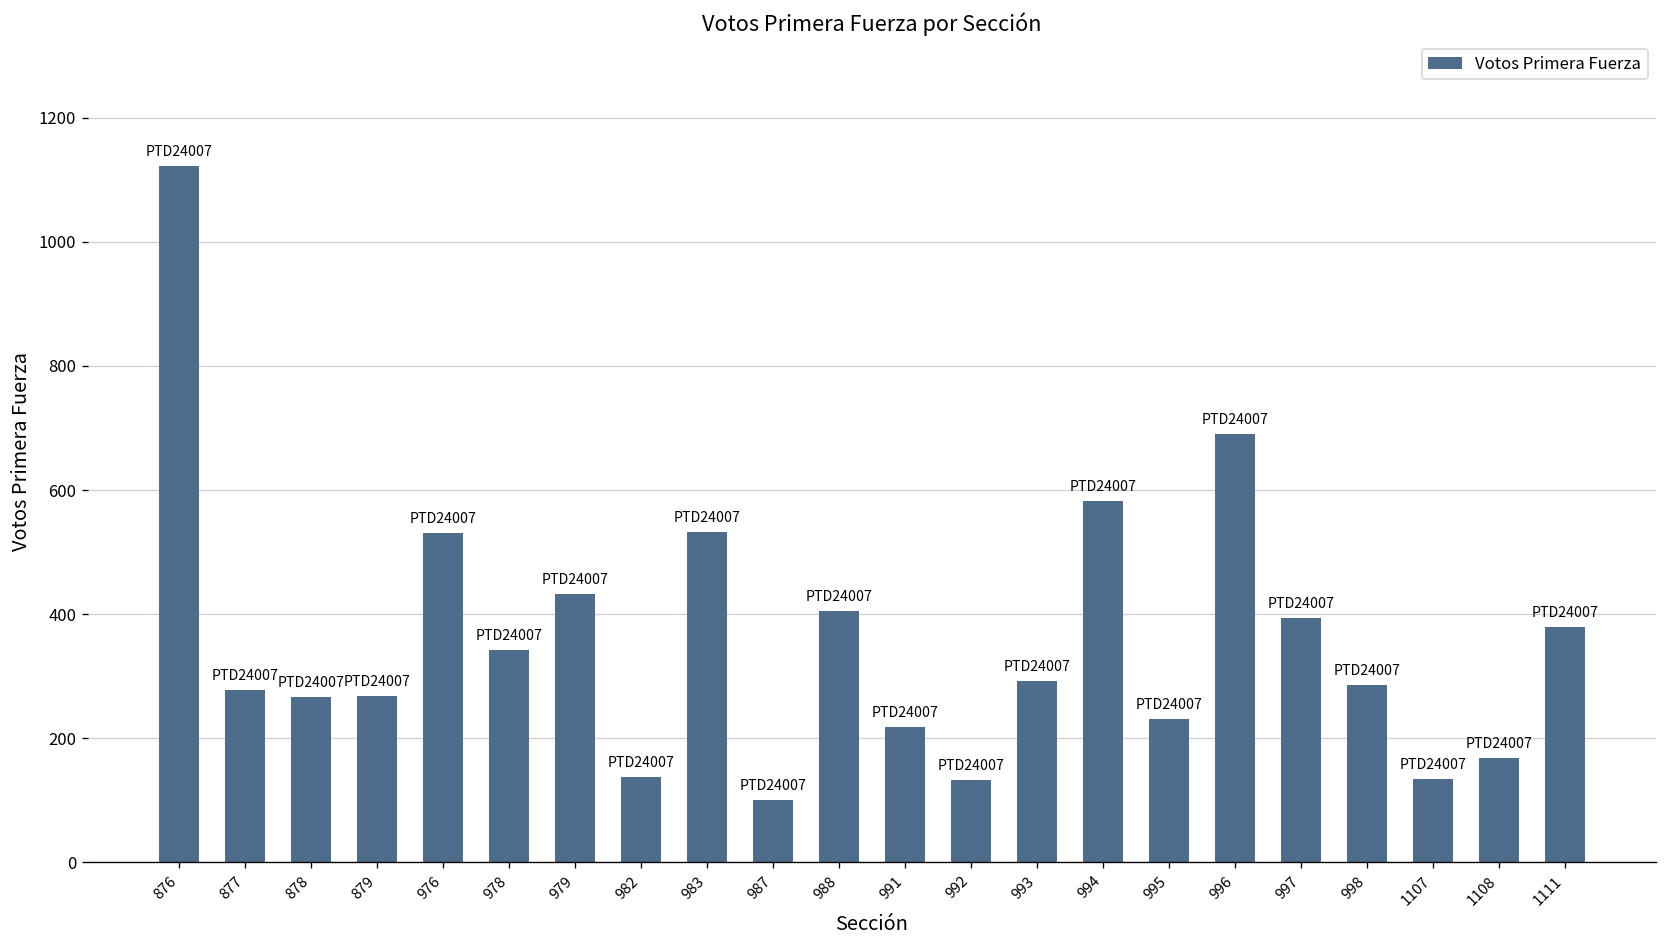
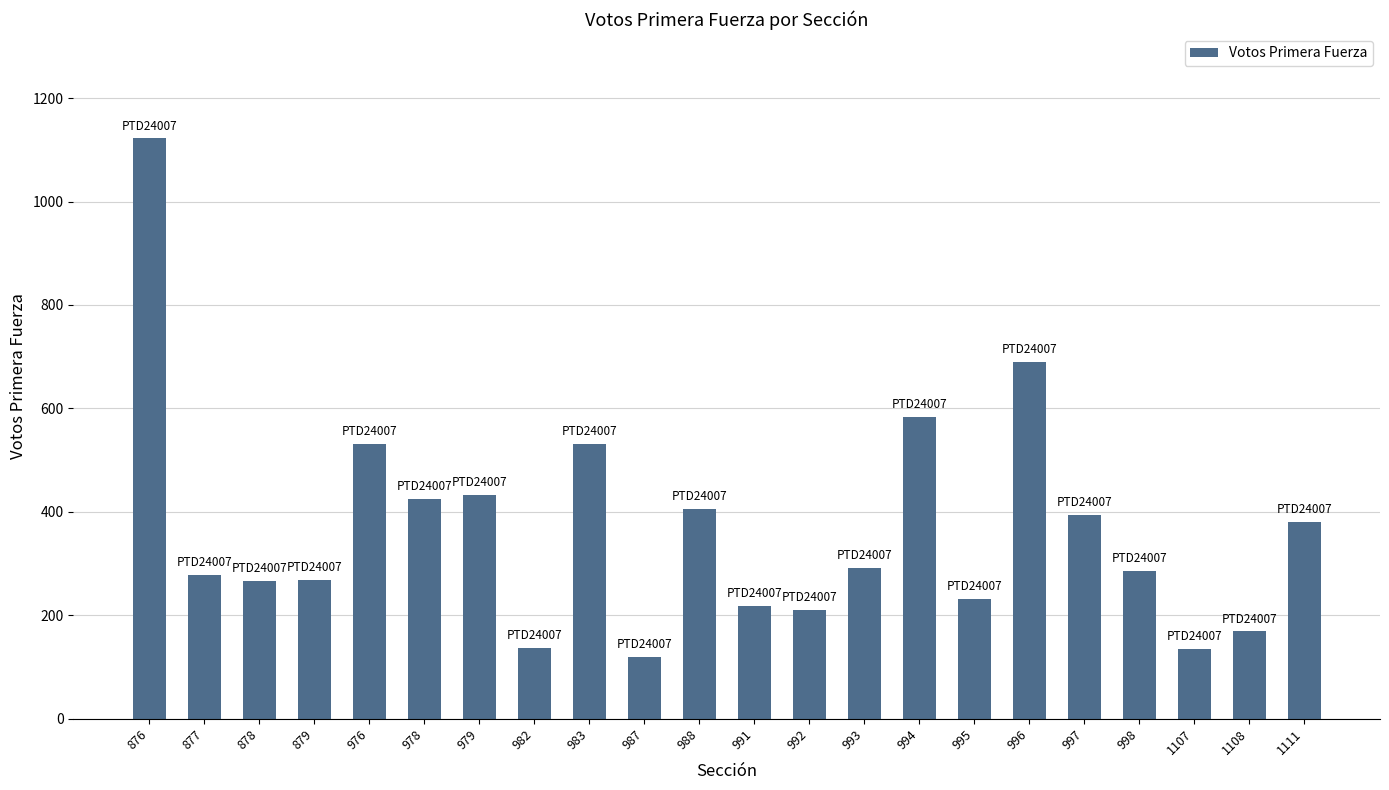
978: 340 -> 430
987: 100 -> 120
992: 130 -> 210
